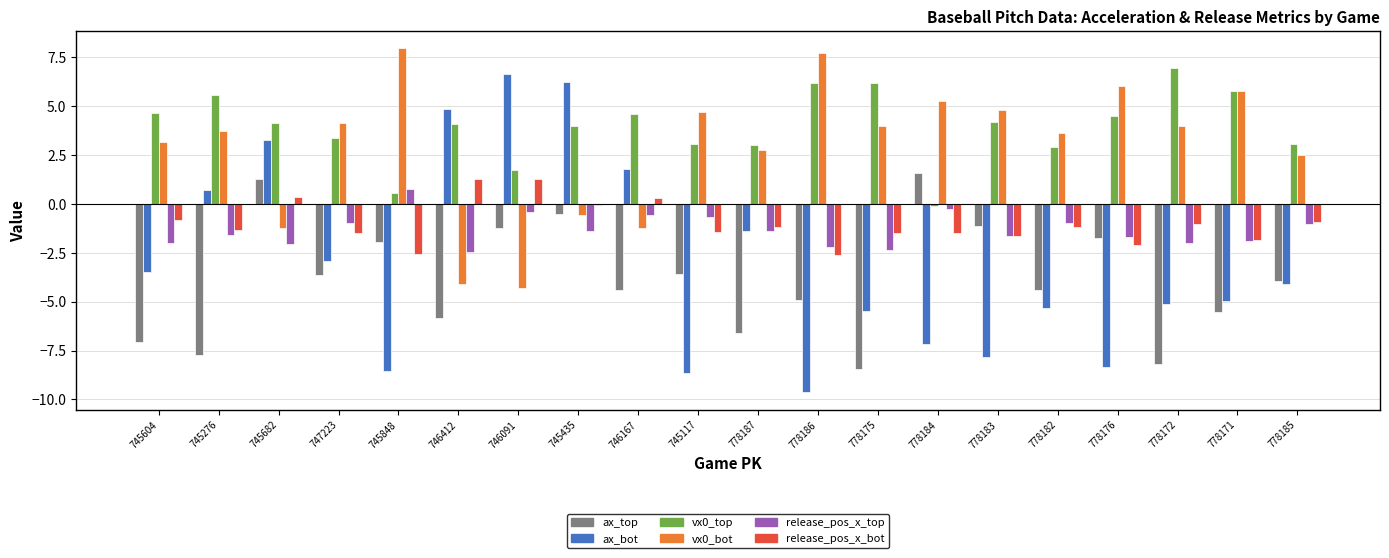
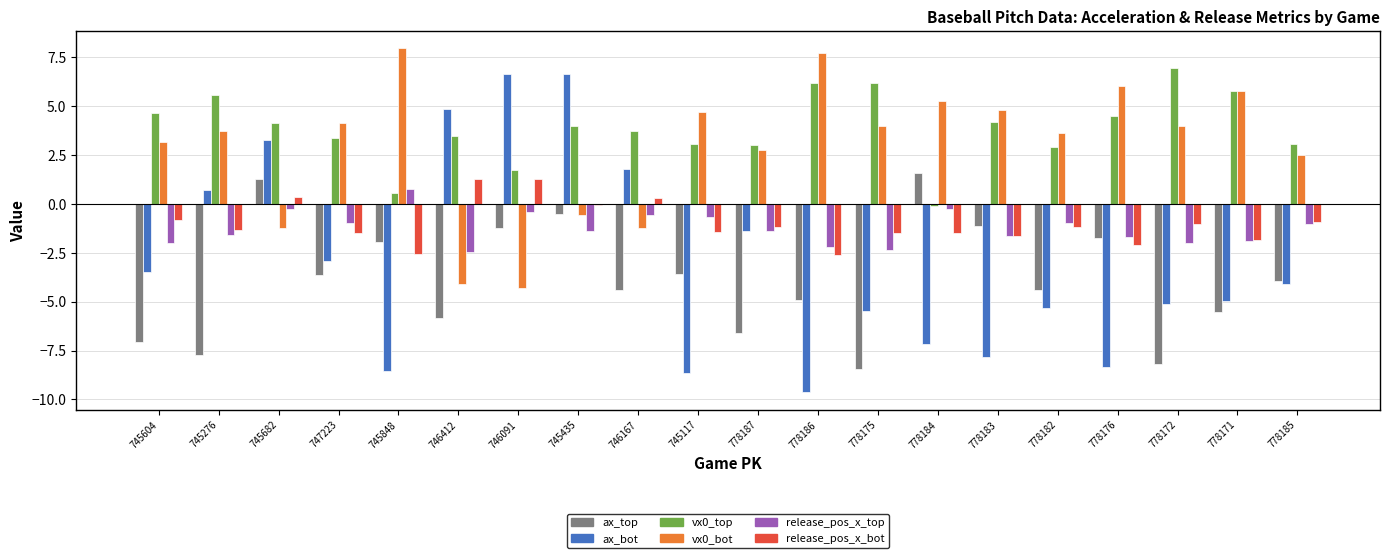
release_pos_x_top, 745682: -2.0 -> -0.3
vx0_top, 746412: 4.1 -> 3.4
ax_bot, 745435: 6.2 -> 6.6
vx0_top, 746167: 4.6 -> 3.7
